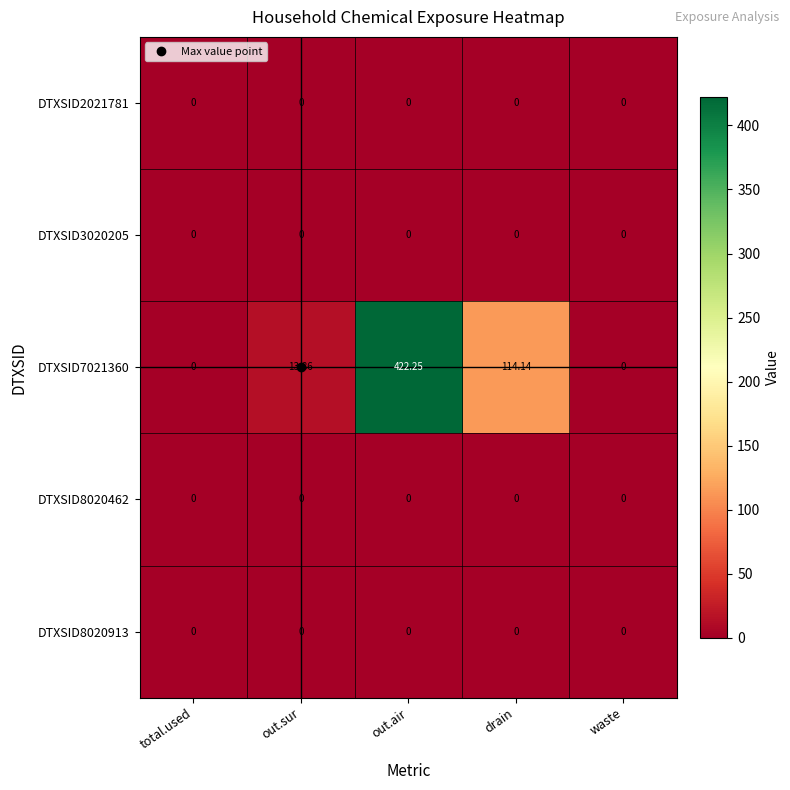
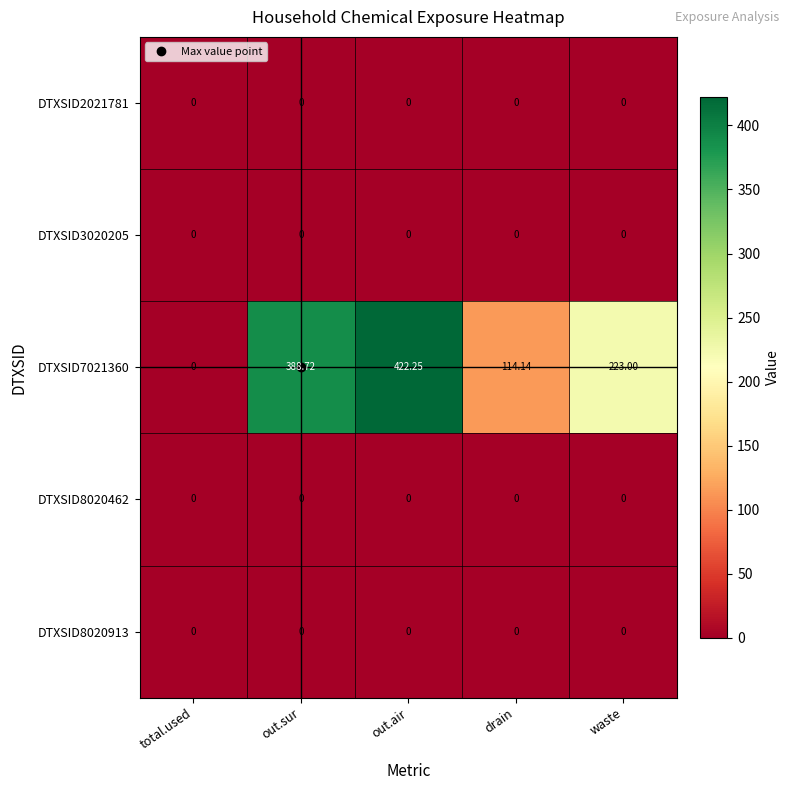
DTXSID7021360, out.sur: 13.86 -> 388.72
DTXSID7021360, waste: 0 -> 223.00
